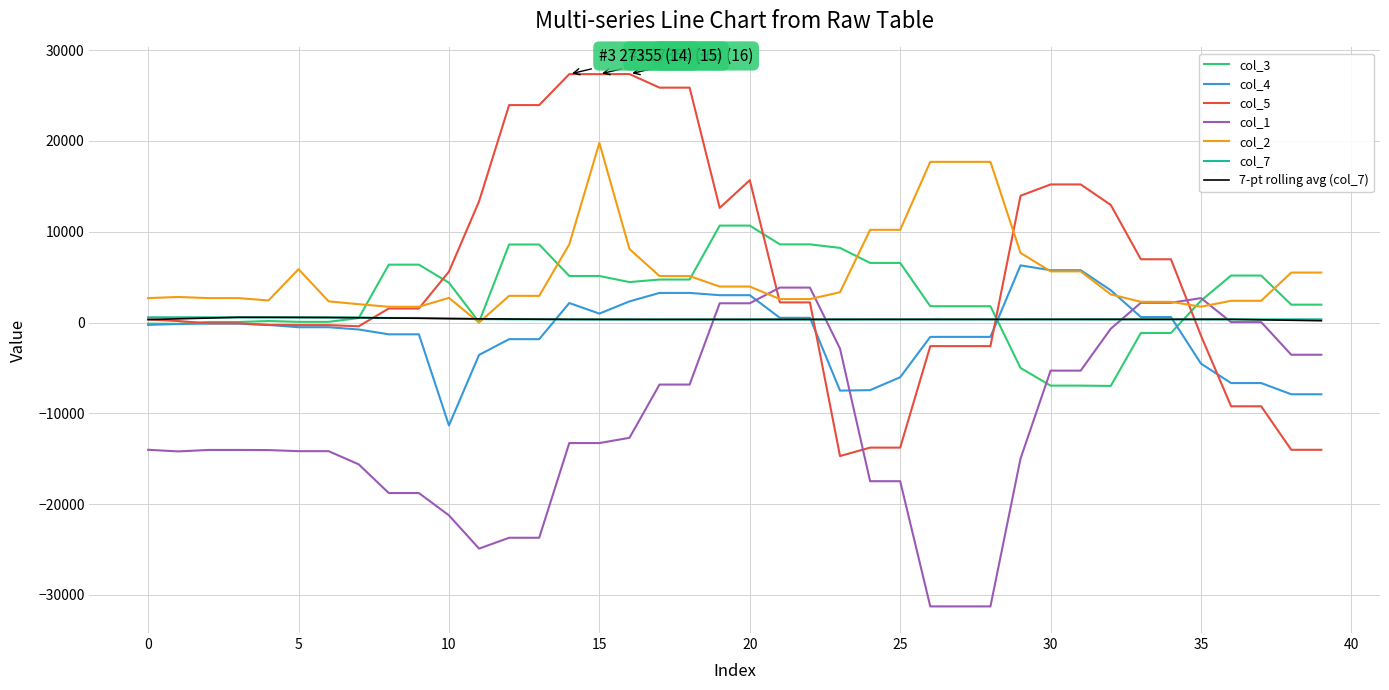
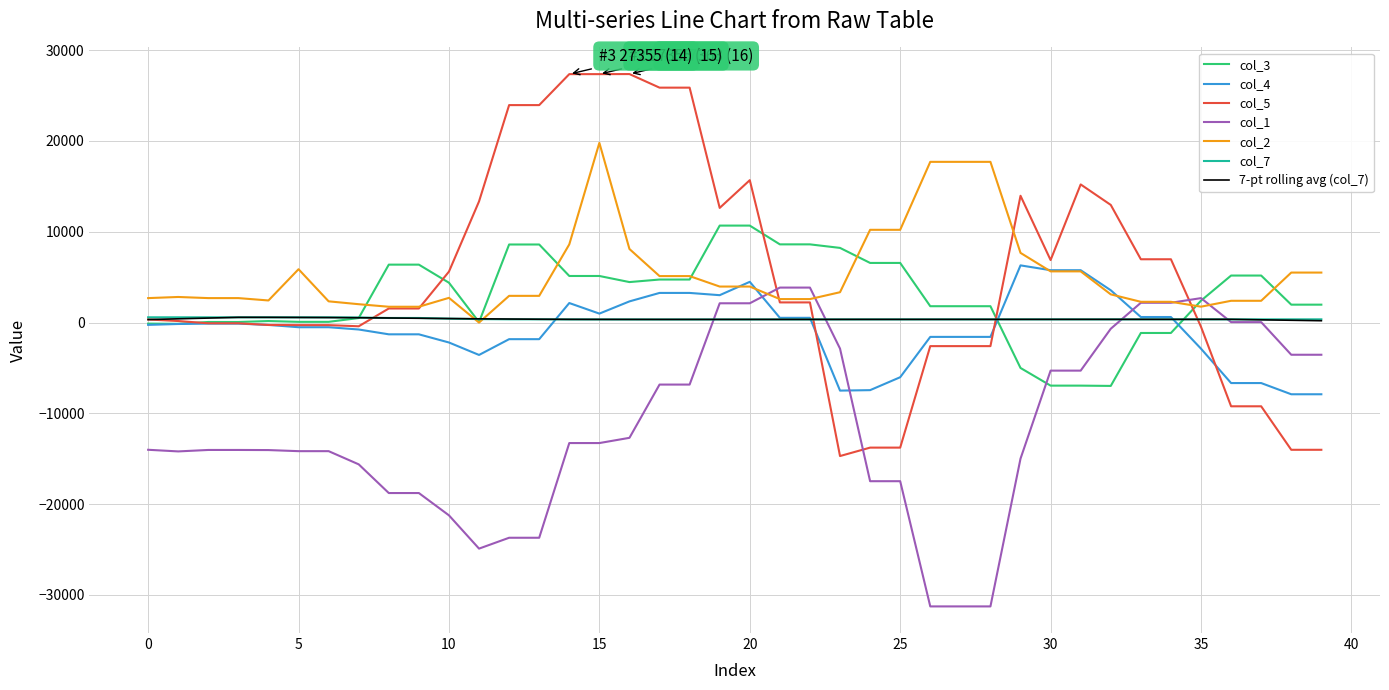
col_4, 10: -11000 -> -2000
col_4, 20: 3000 -> 4000
col_5, 30: 15000 -> 7000
col_4, 35: -5000 -> -3000
col_5, 35: -1000 -> 0
